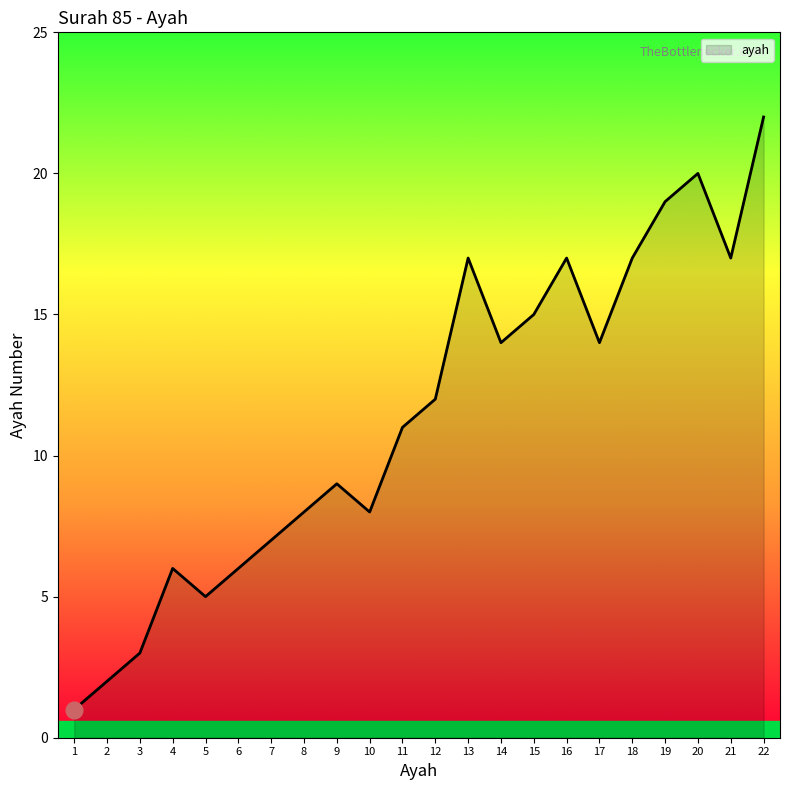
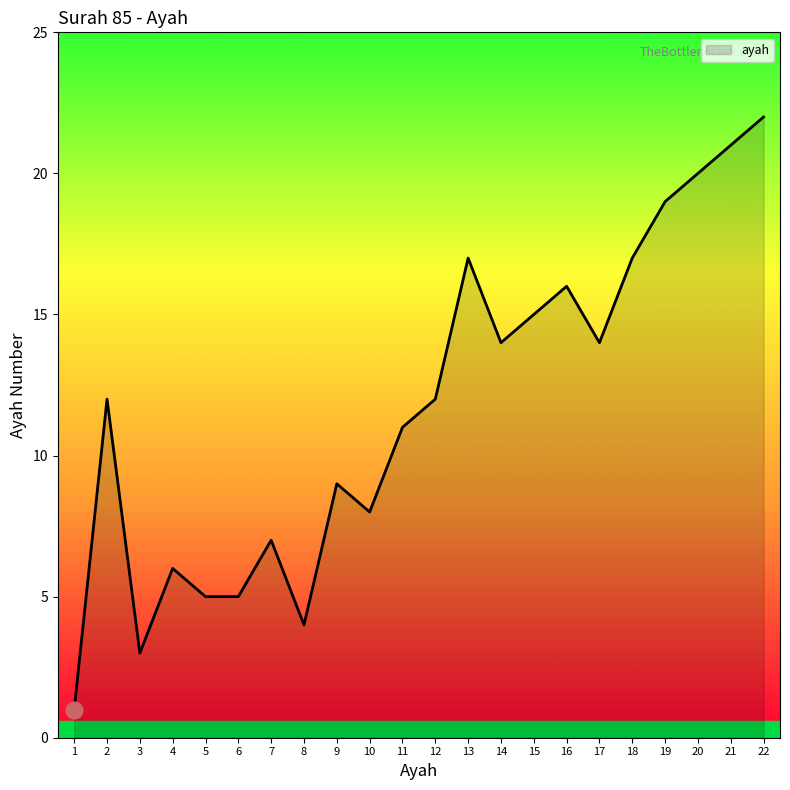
ayah, 2: 2 -> 12
ayah, 6: 6 -> 5
ayah, 8: 8 -> 4
ayah, 16: 17 -> 16
ayah, 21: 17 -> 21
